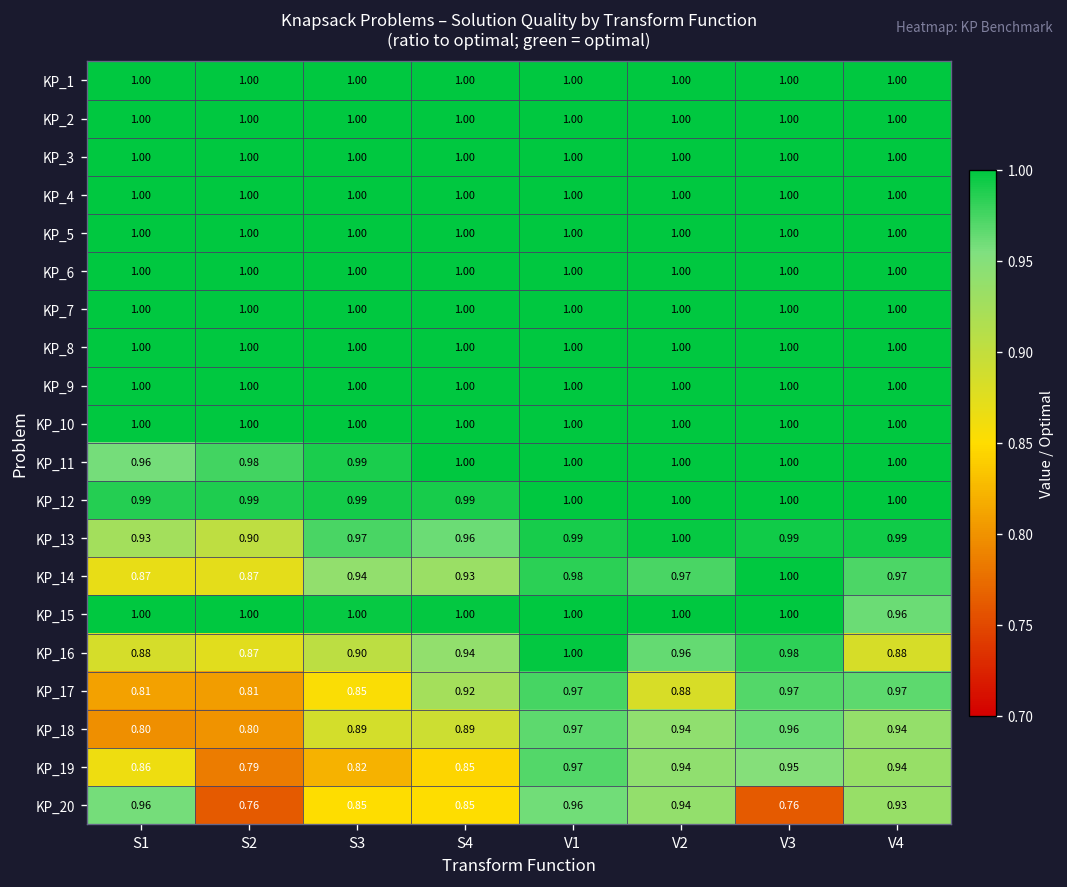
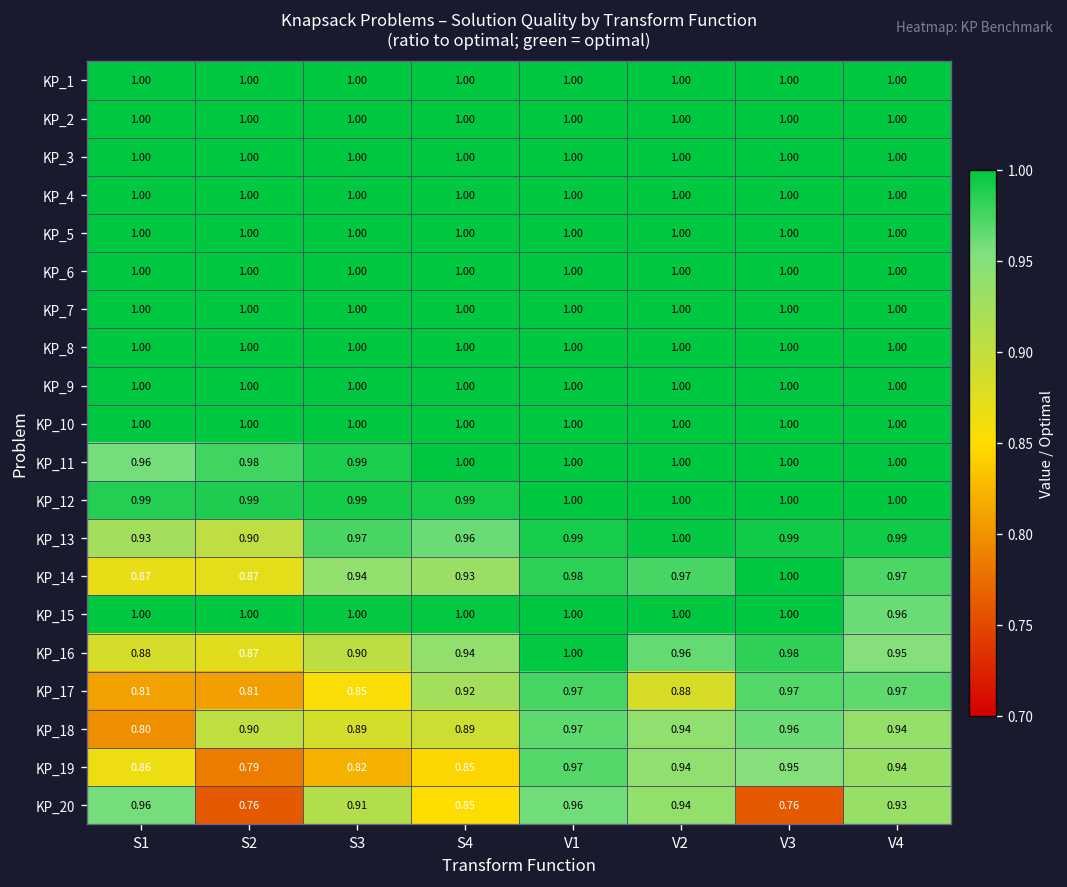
KP_16, V4: 0.88 -> 0.95
KP_18, S2: 0.80 -> 0.90
KP_20, S3: 0.85 -> 0.91
